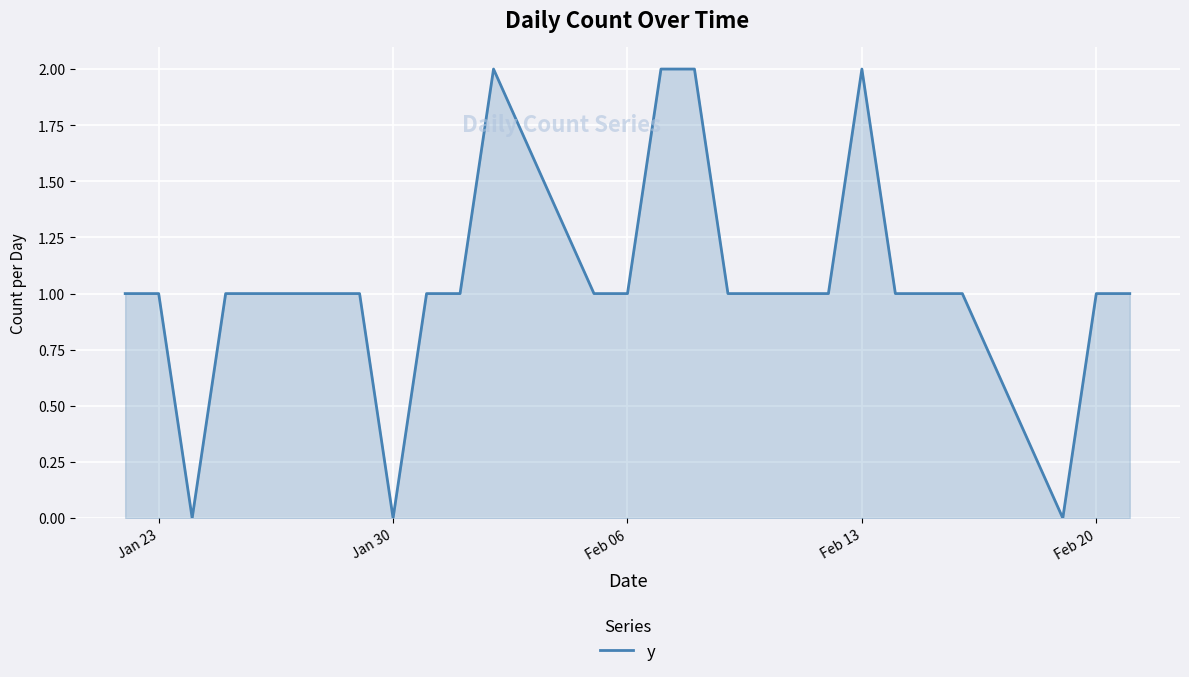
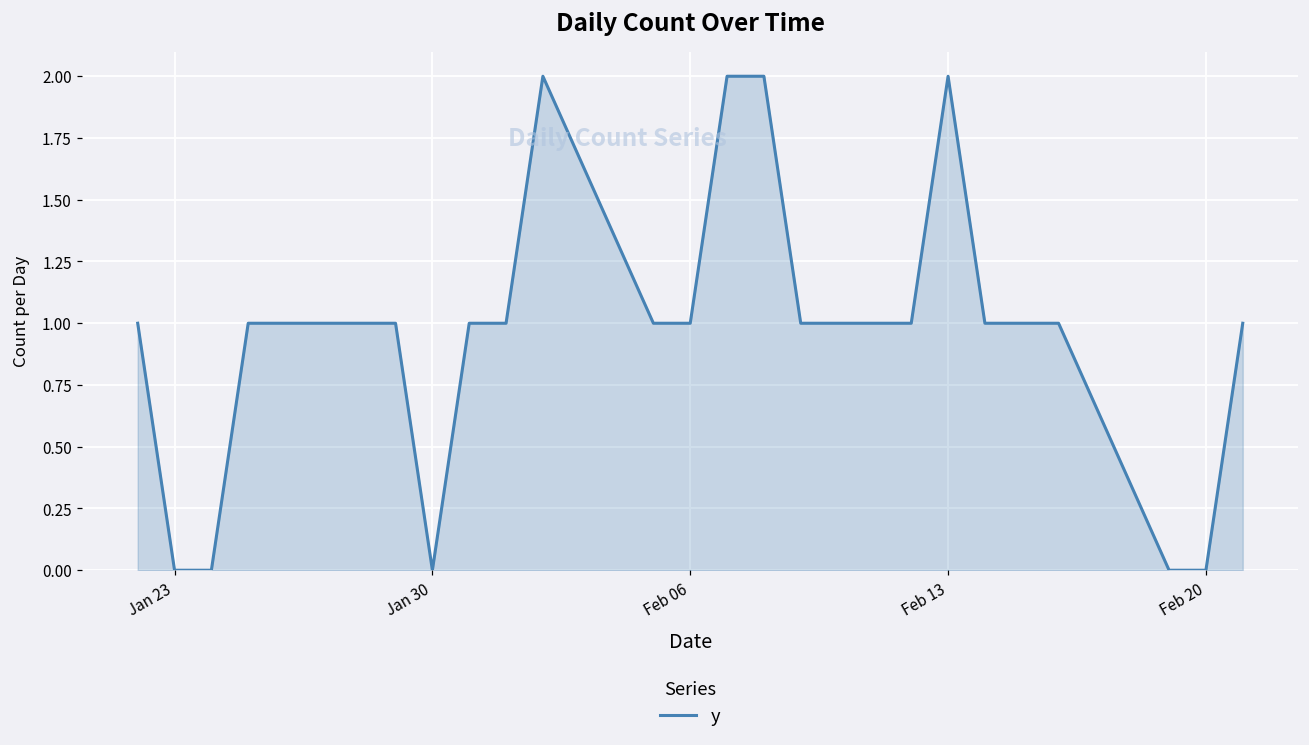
Jan 23: 1 -> 0
Feb 20: 1 -> 0
